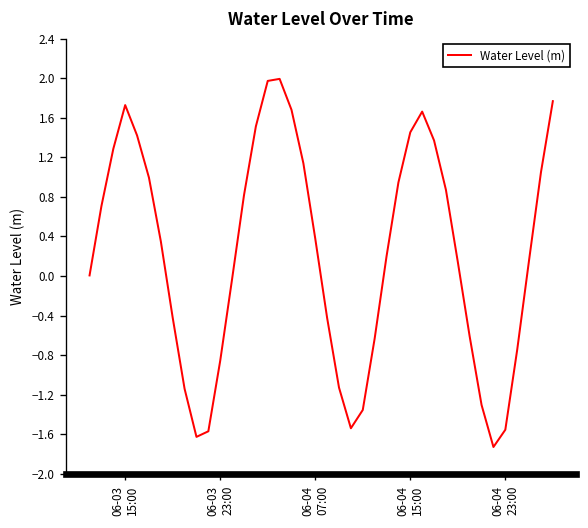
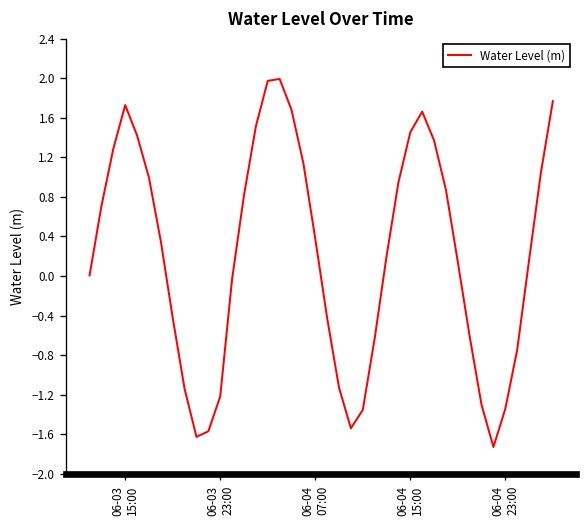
06-03 23:00: -0.9 -> -1.2
06-04 23:00: -1.6 -> -1.3
